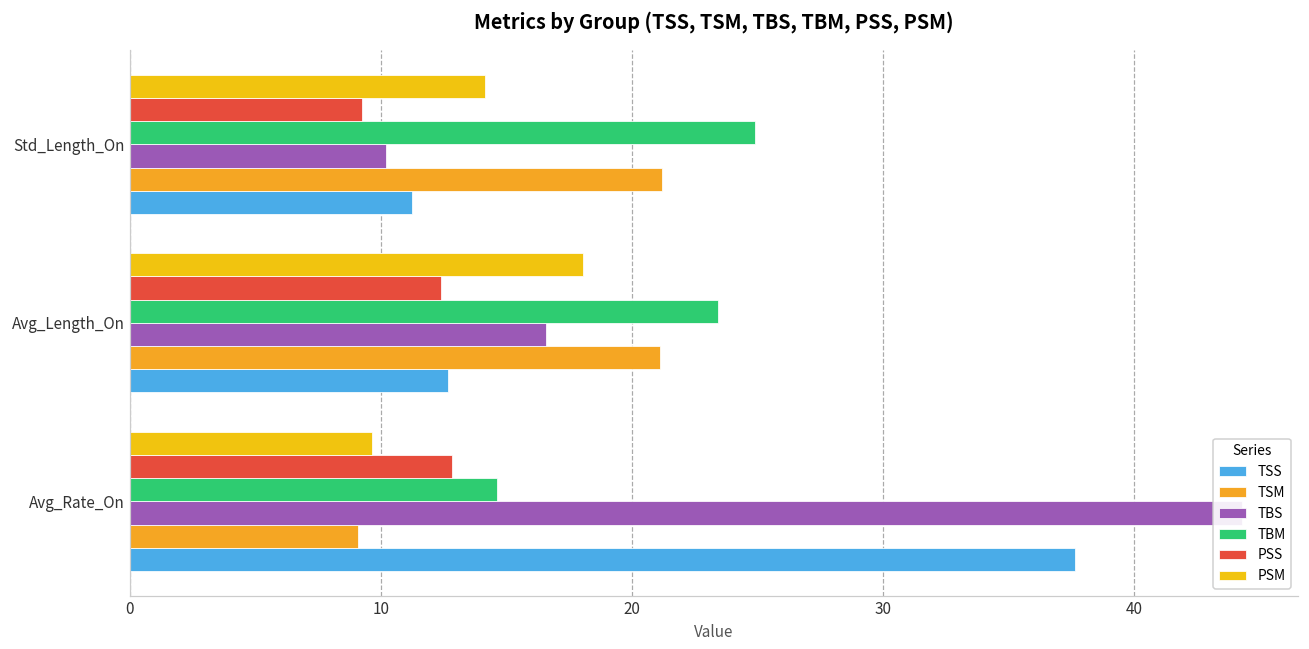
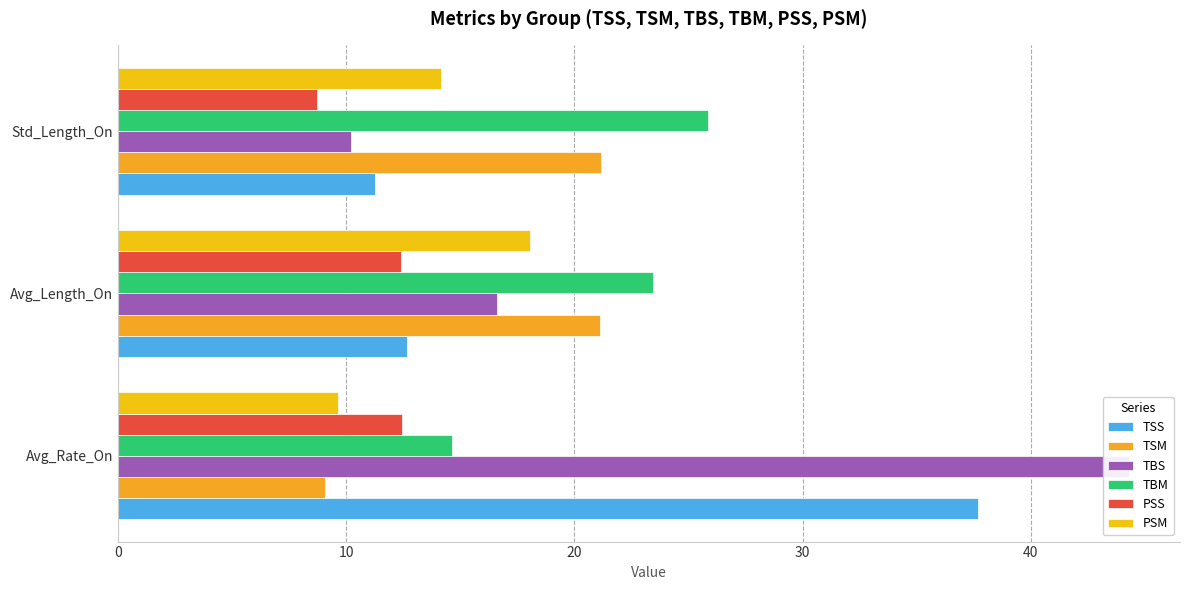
PSS, Std_Length_On: 9.3 -> 8.7
TBM, Std_Length_On: 24.9 -> 25.9
PSS, Avg_Rate_On: 12.9 -> 12.4
